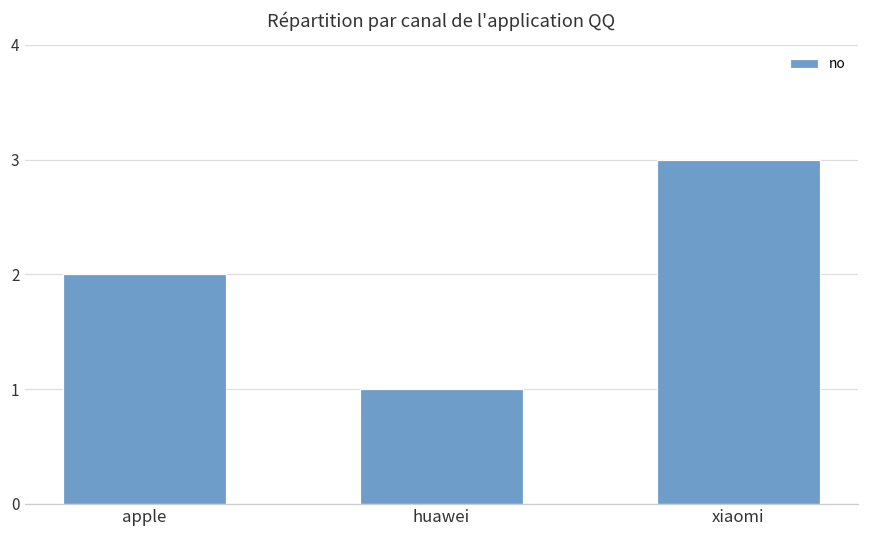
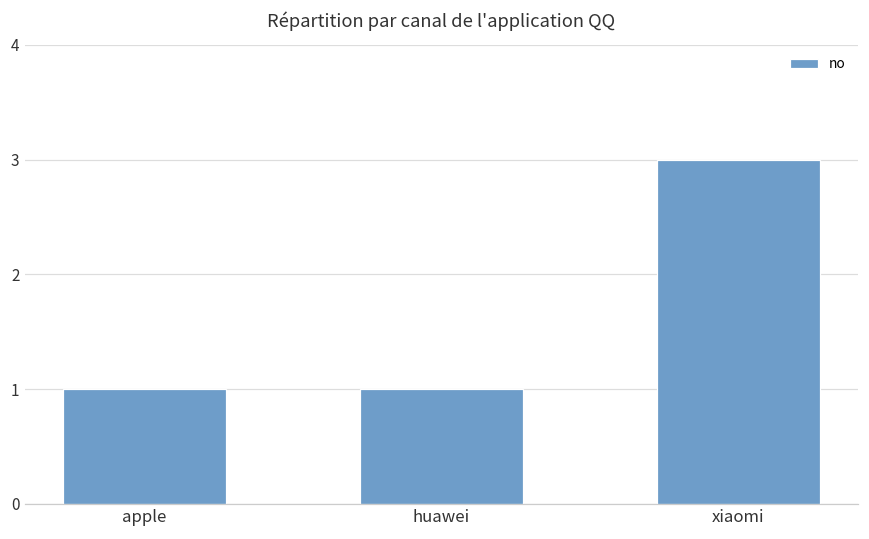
apple: 2 -> 1
